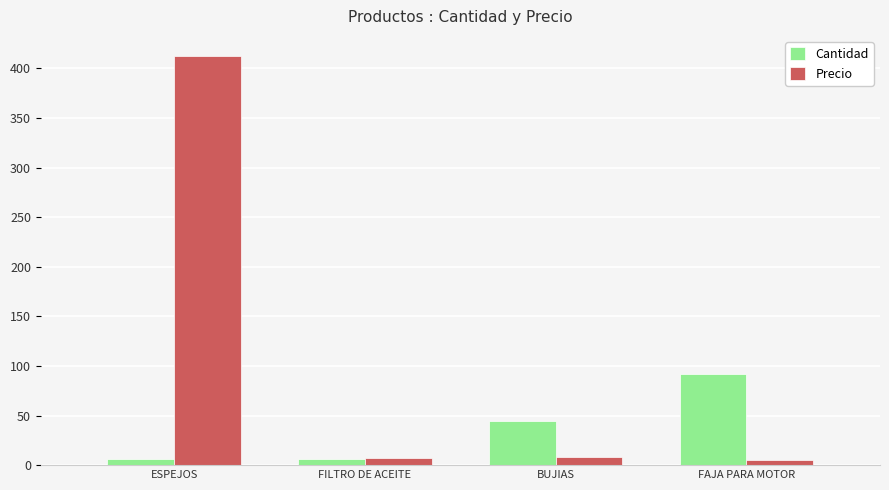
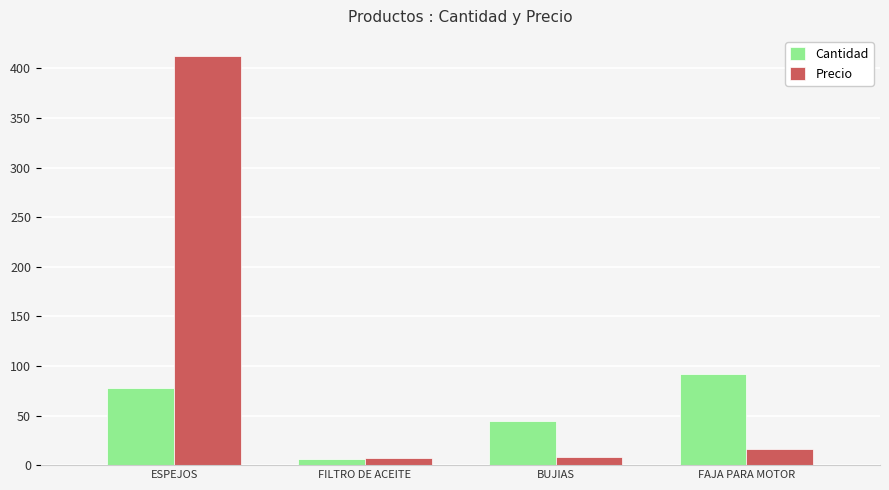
Cantidad, ESPEJOS: 10 -> 80
Precio, FAJA PARA MOTOR: 10 -> 20
